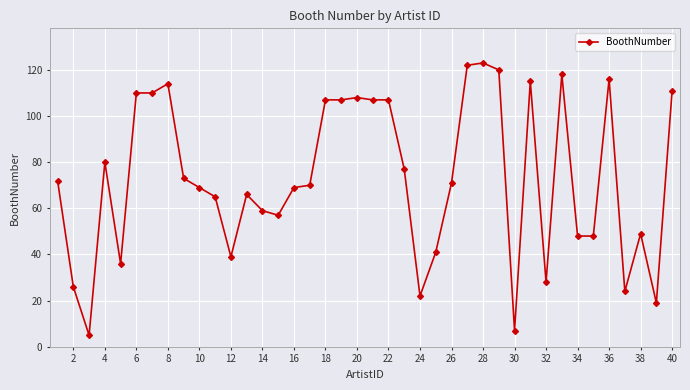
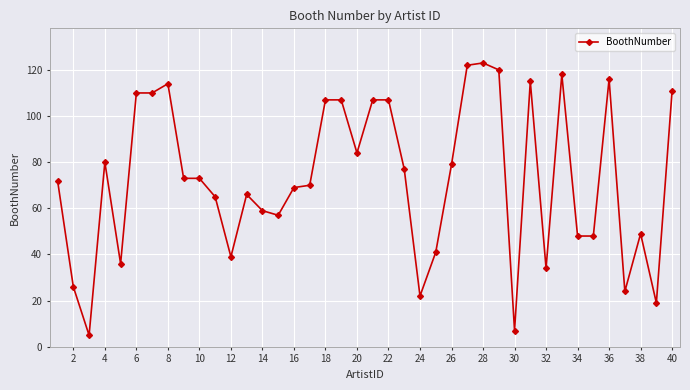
10: 69 -> 73
20: 108 -> 84
26: 71 -> 79
32: 28 -> 34
